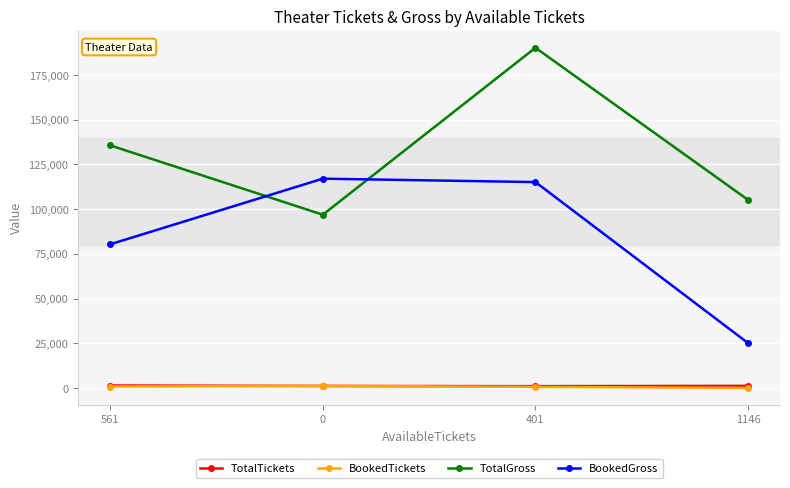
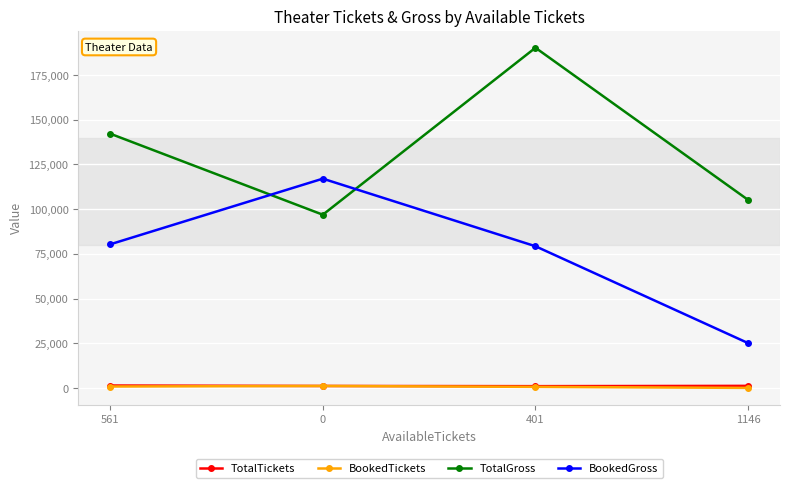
TotalGross, 561: 136,000 -> 142,000
BookedGross, 401: 115,000 -> 79,000
